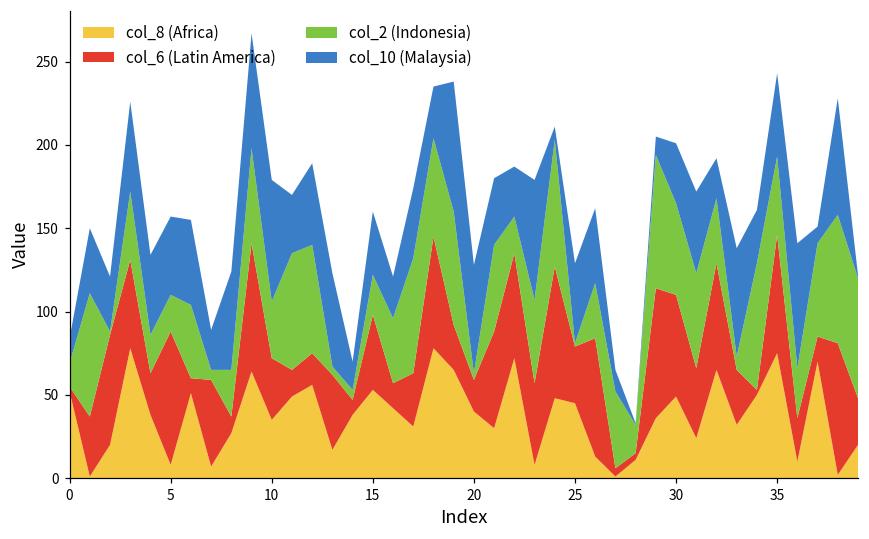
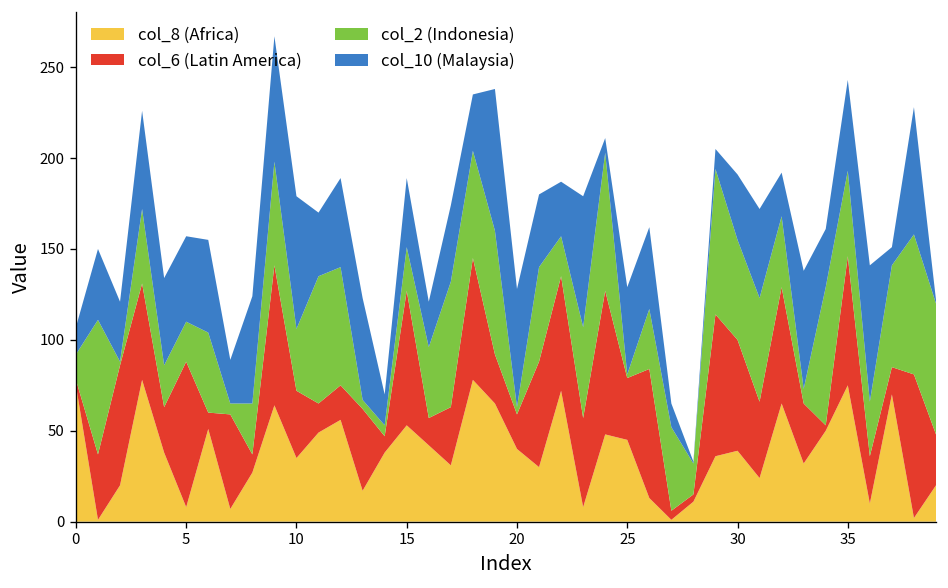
col_8 (Africa), 0: 52 -> 75
col_6 (Latin America), 15: 45 -> 74
col_8 (Africa), 30: 49 -> 39
